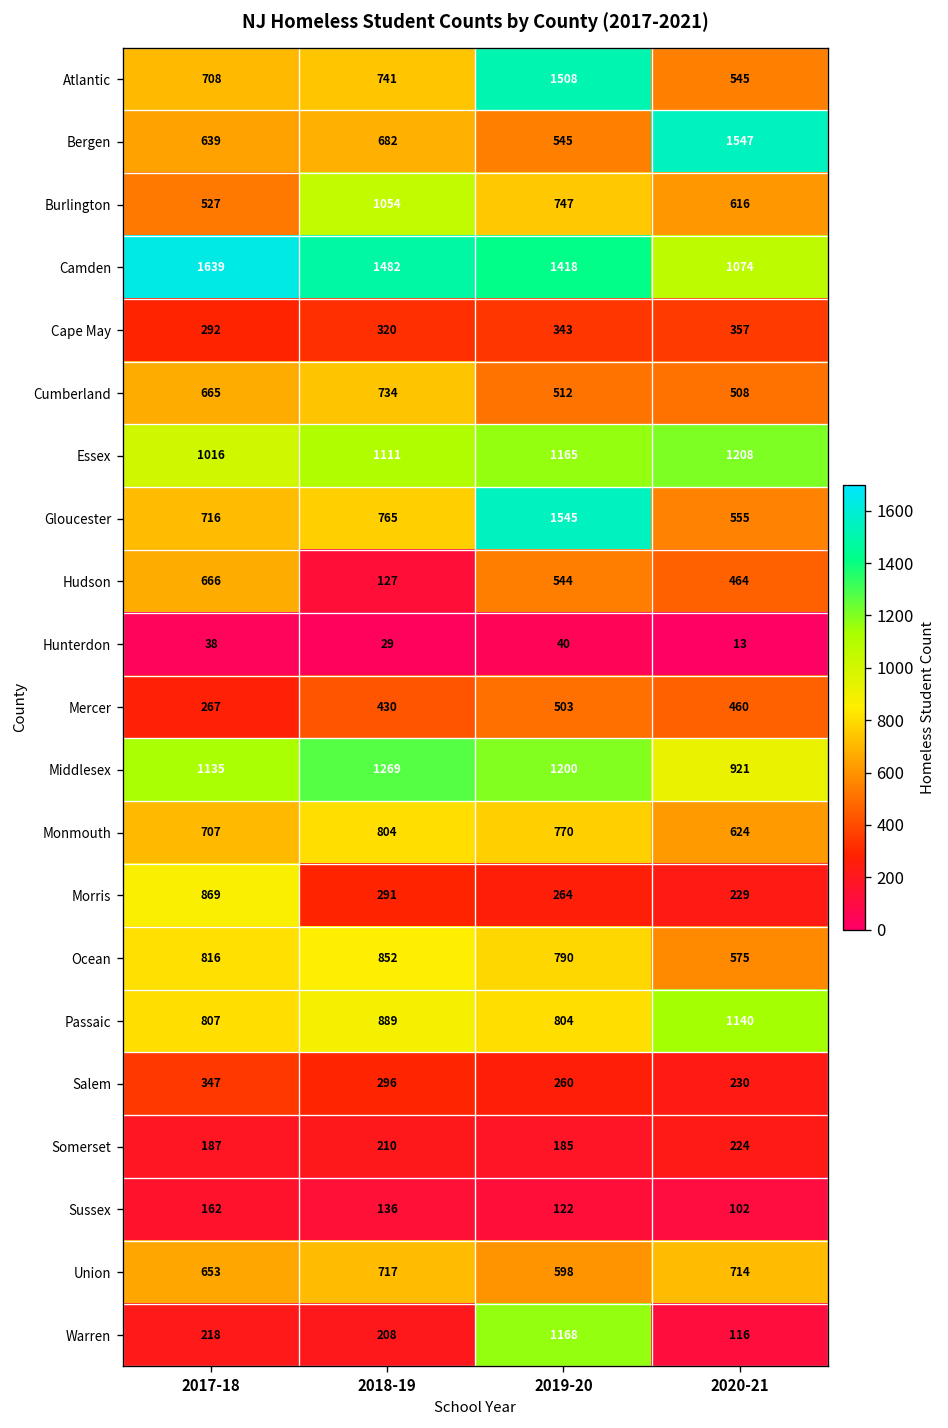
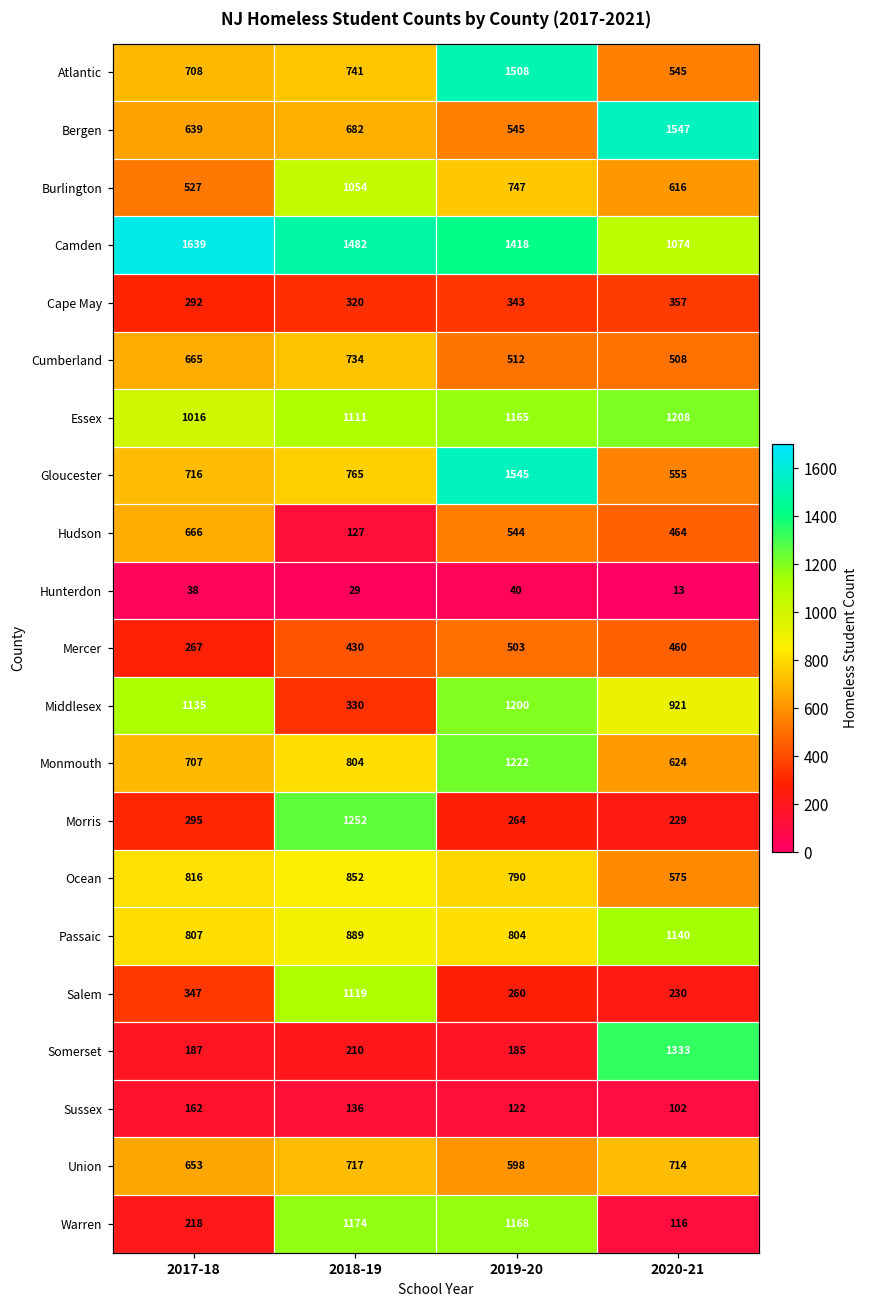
Middlesex, 2018-19: 1269 -> 330
Monmouth, 2019-20: 770 -> 1222
Morris, 2017-18: 869 -> 295
Morris, 2018-19: 291 -> 1252
Salem, 2018-19: 296 -> 1119
Somerset, 2020-21: 224 -> 1333
Warren, 2018-19: 208 -> 1174
